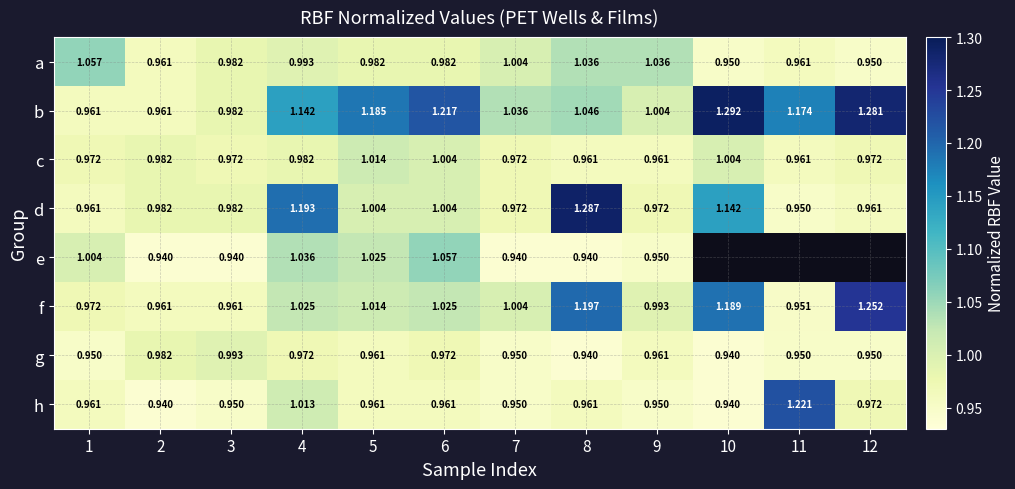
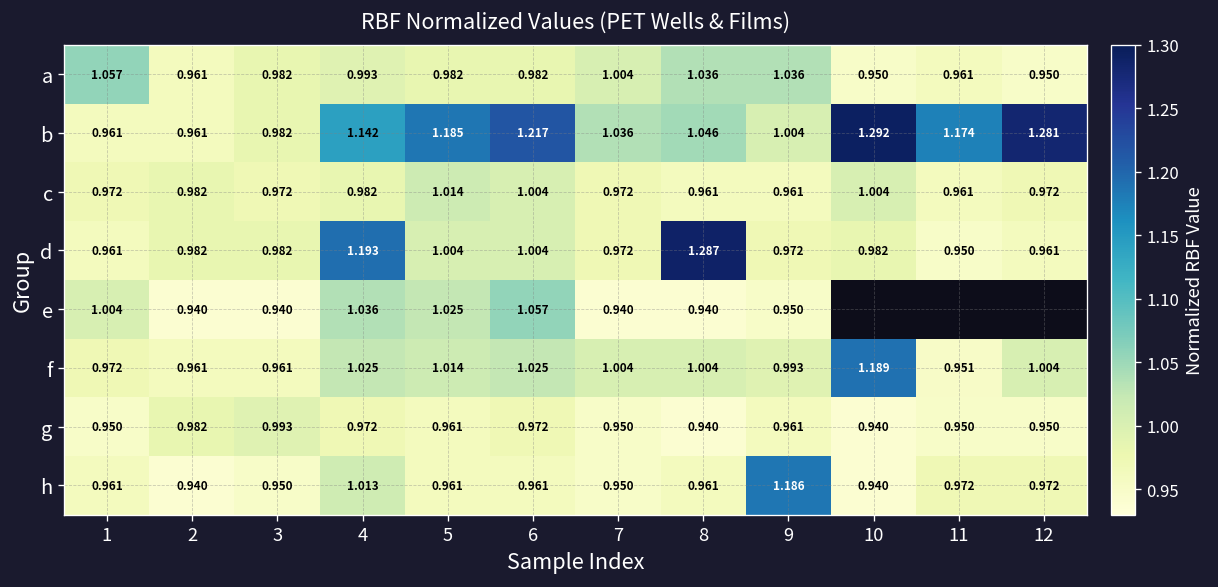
d, 10: 1.142 -> 0.982
f, 8: 1.197 -> 1.004
f, 12: 1.252 -> 1.004
h, 9: 0.950 -> 1.186
h, 11: 1.221 -> 0.972
